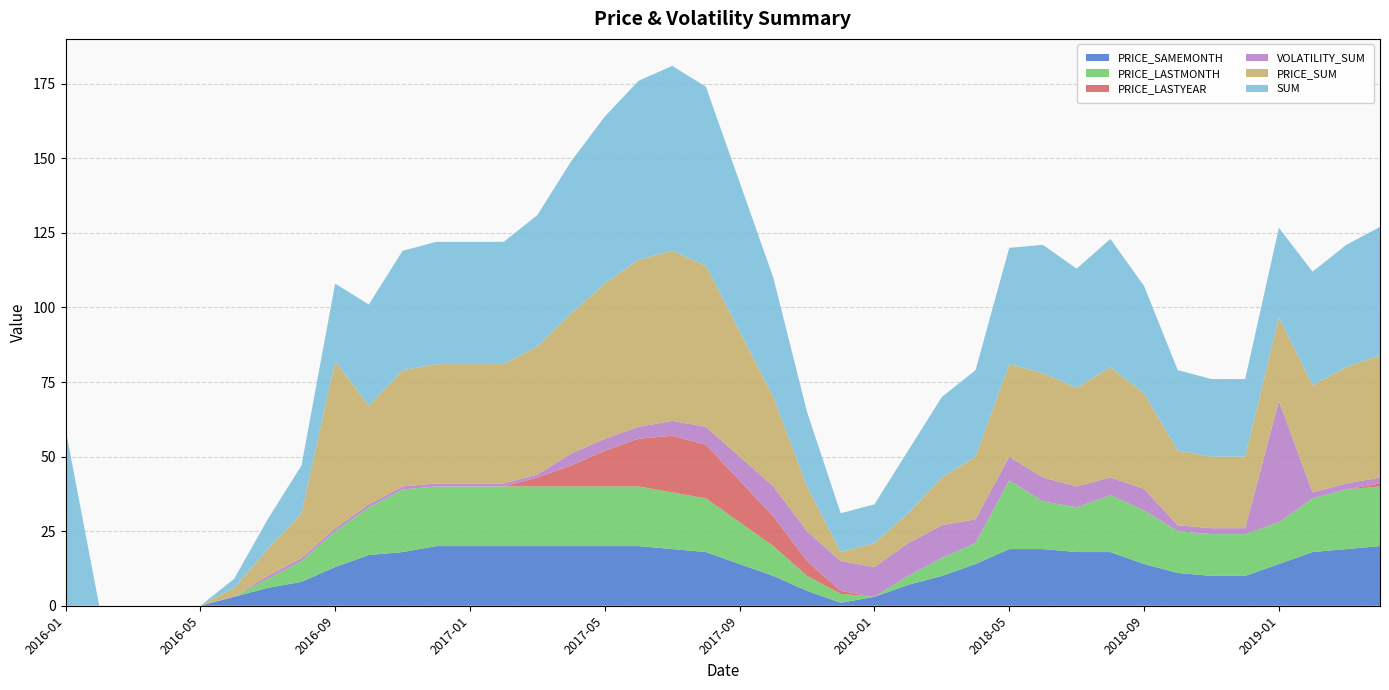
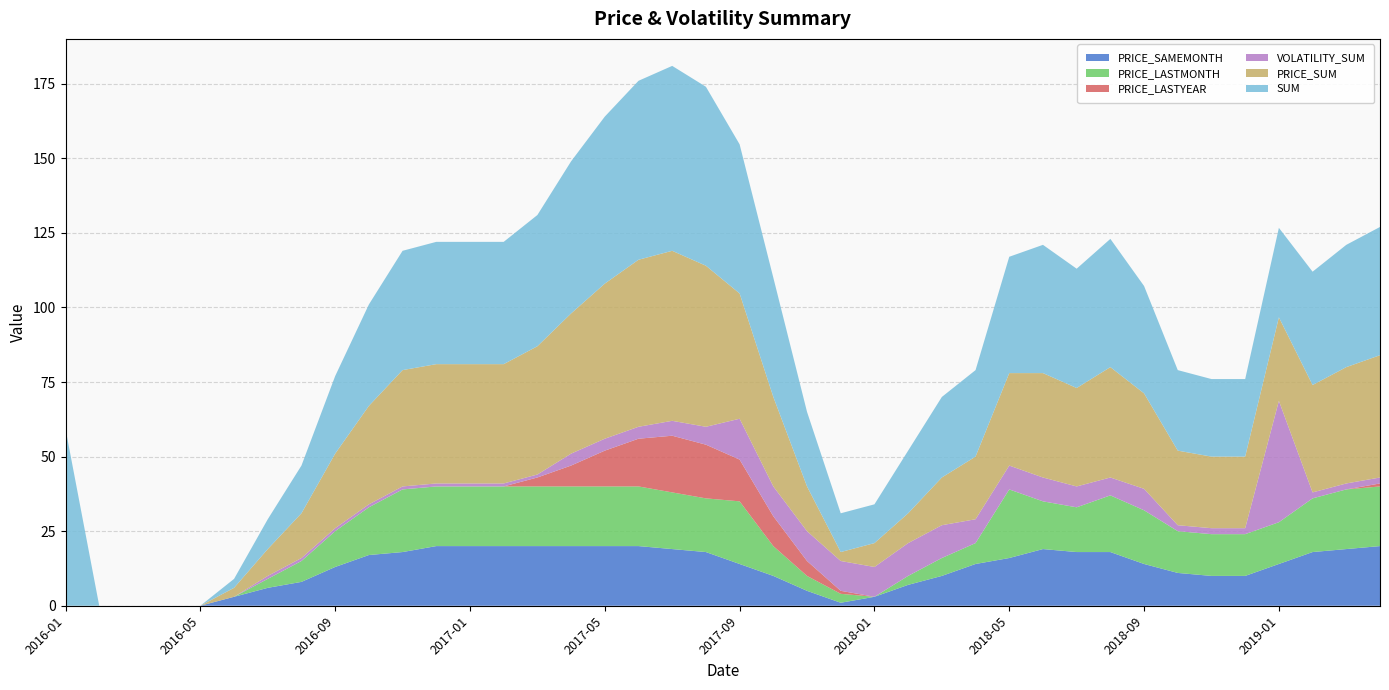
PRICE_SUM, 2016-09: 56 -> 25
PRICE_LASTMONTH, 2017-09: 14 -> 21
VOLATILITY_SUM, 2017-09: 8 -> 14
PRICE_SAMEMONTH, 2018-05: 19 -> 16
